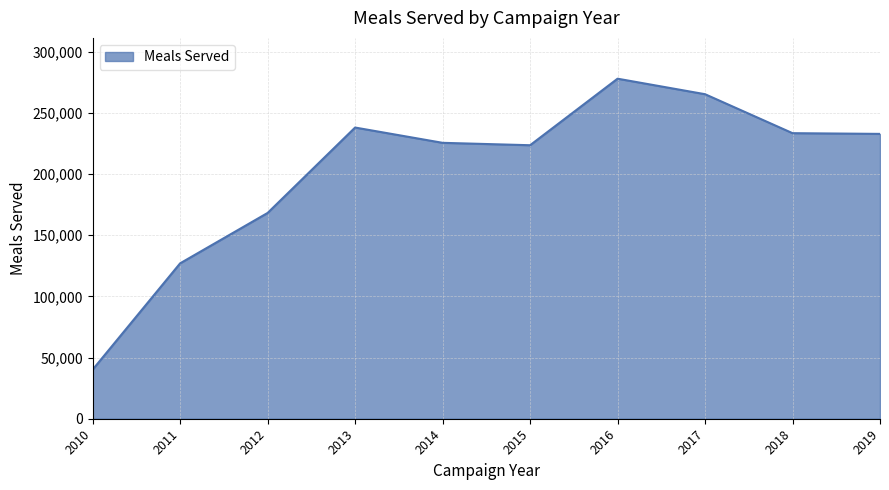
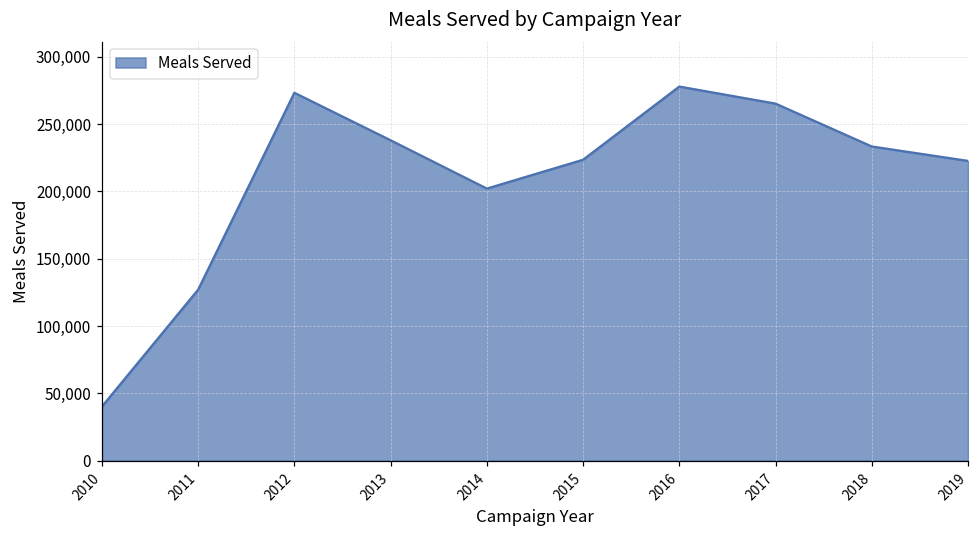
2012: 168,000 -> 273,000
2014: 225,000 -> 202,000
2019: 233,000 -> 223,000
